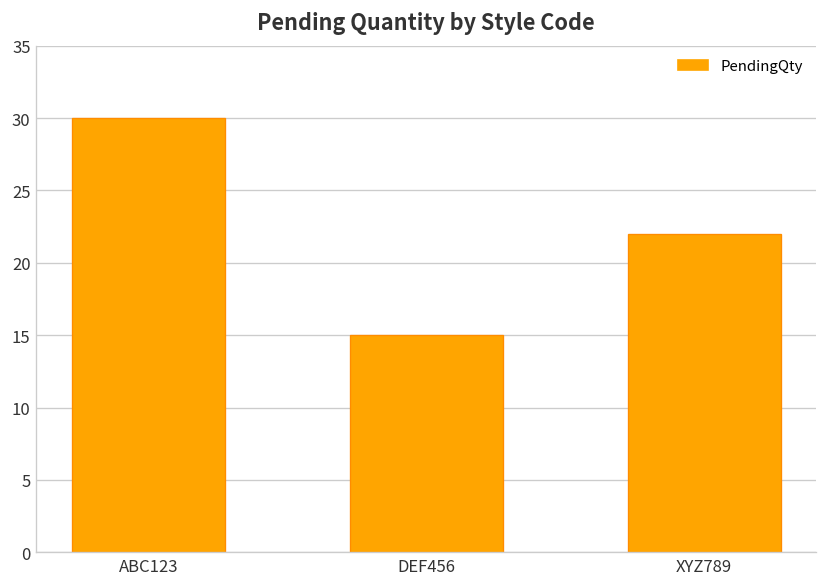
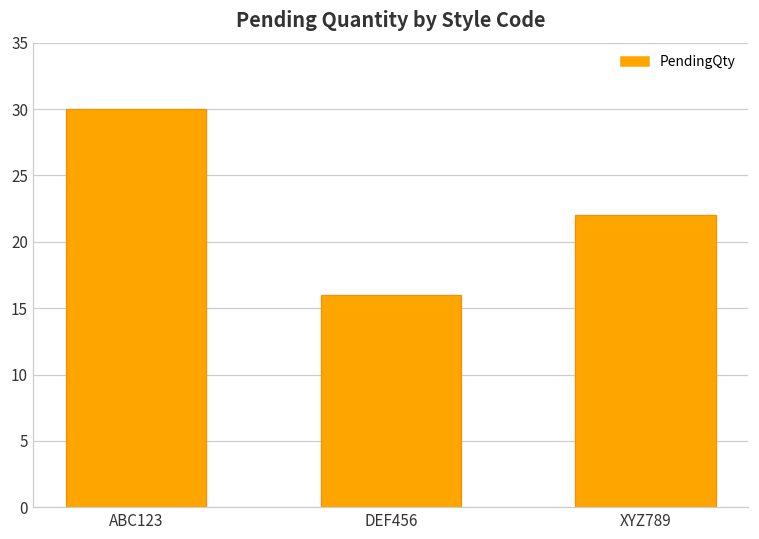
DEF456: 15 -> 16
